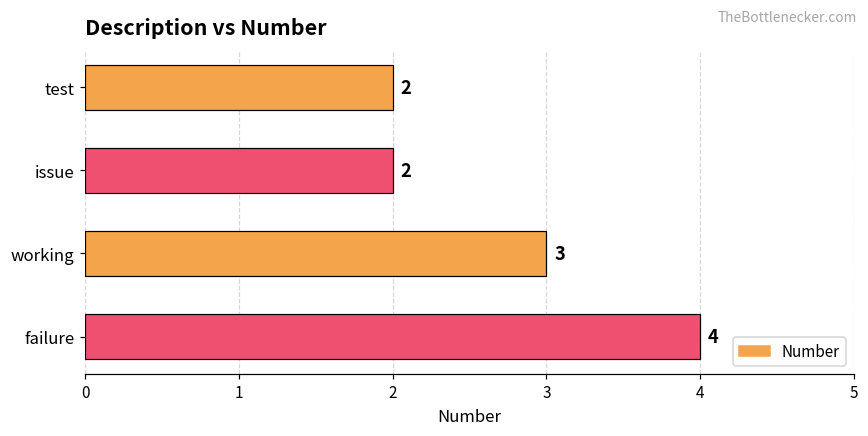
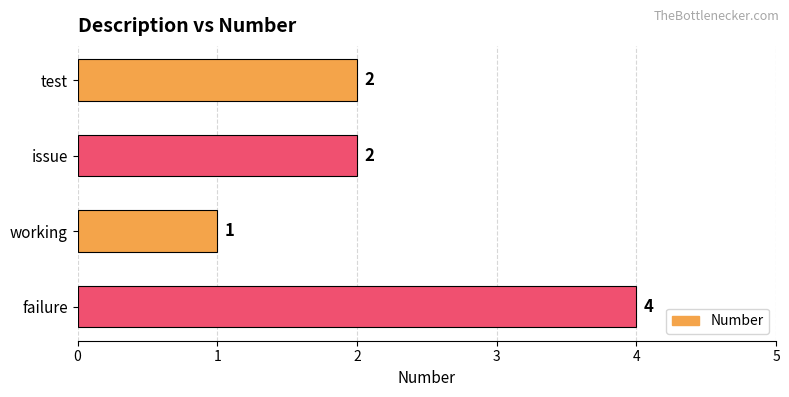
working: 3 -> 1
